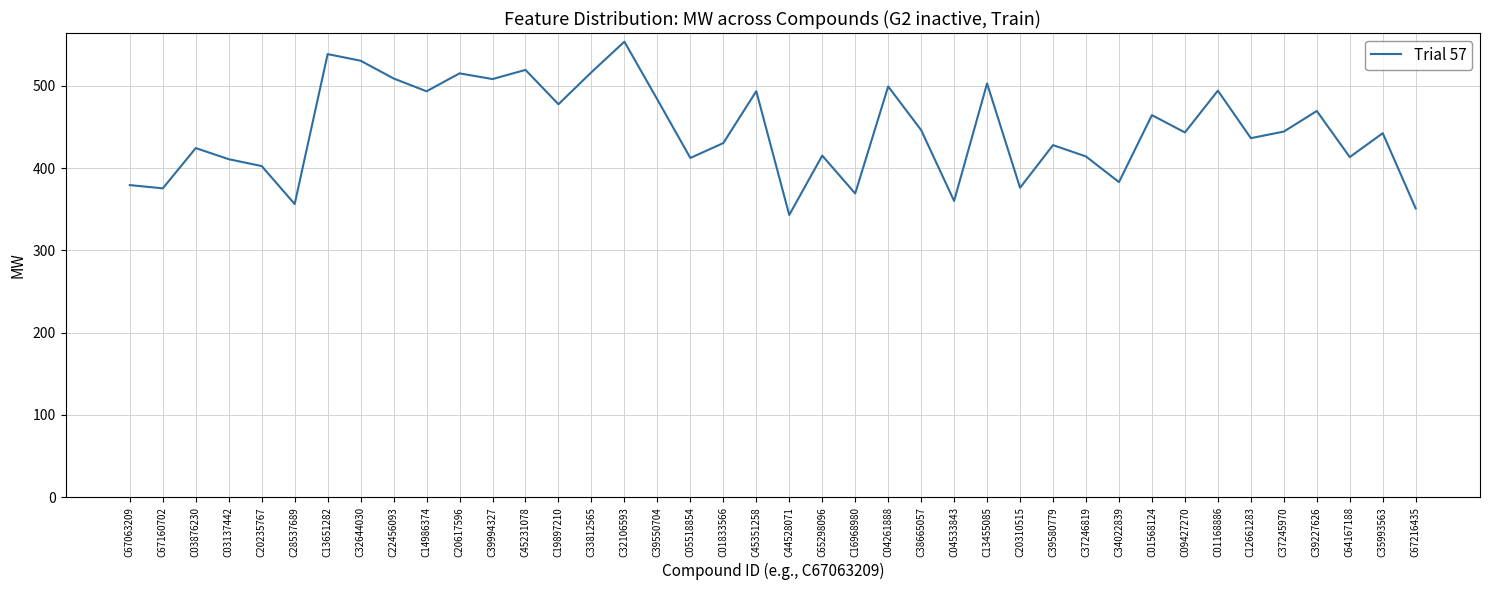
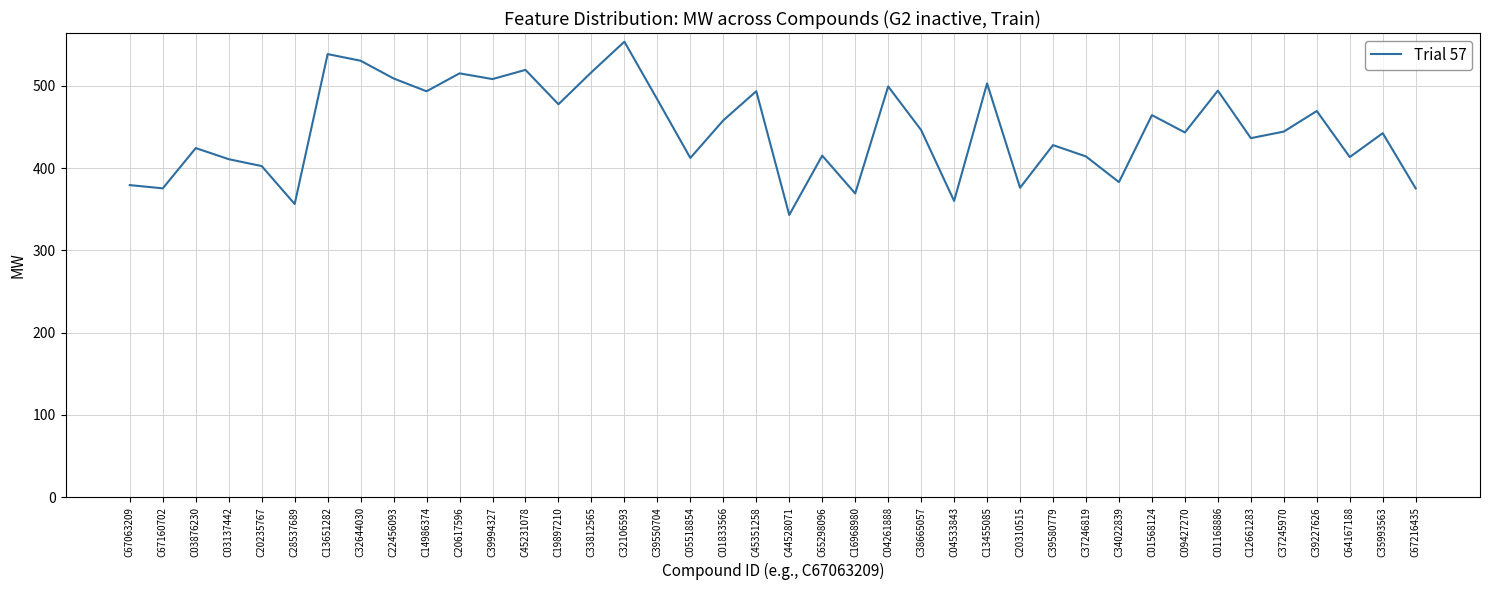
C01833566: 430 -> 460
C67216435: 350 -> 380
